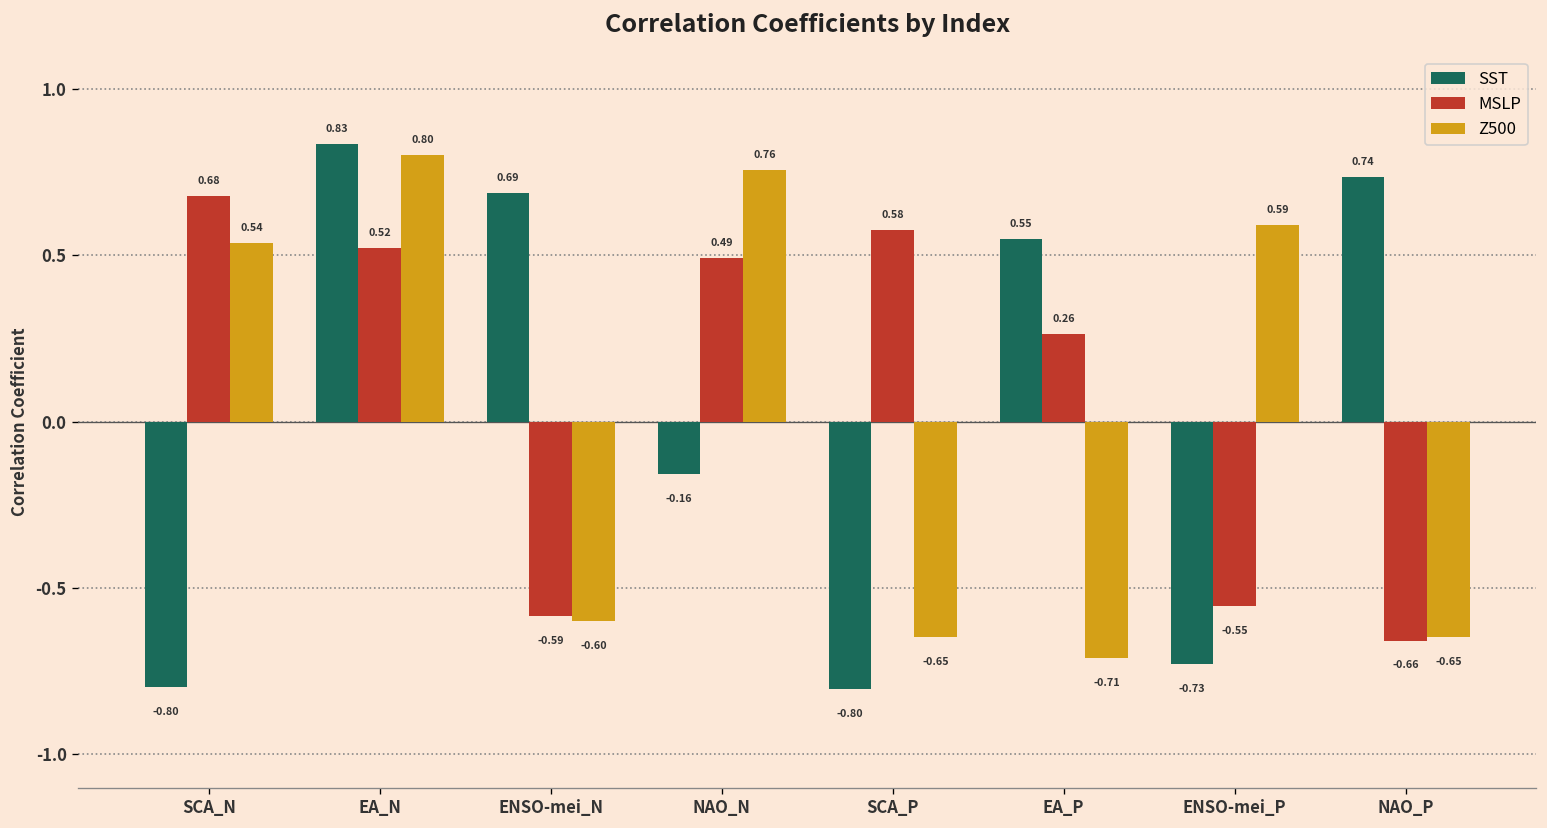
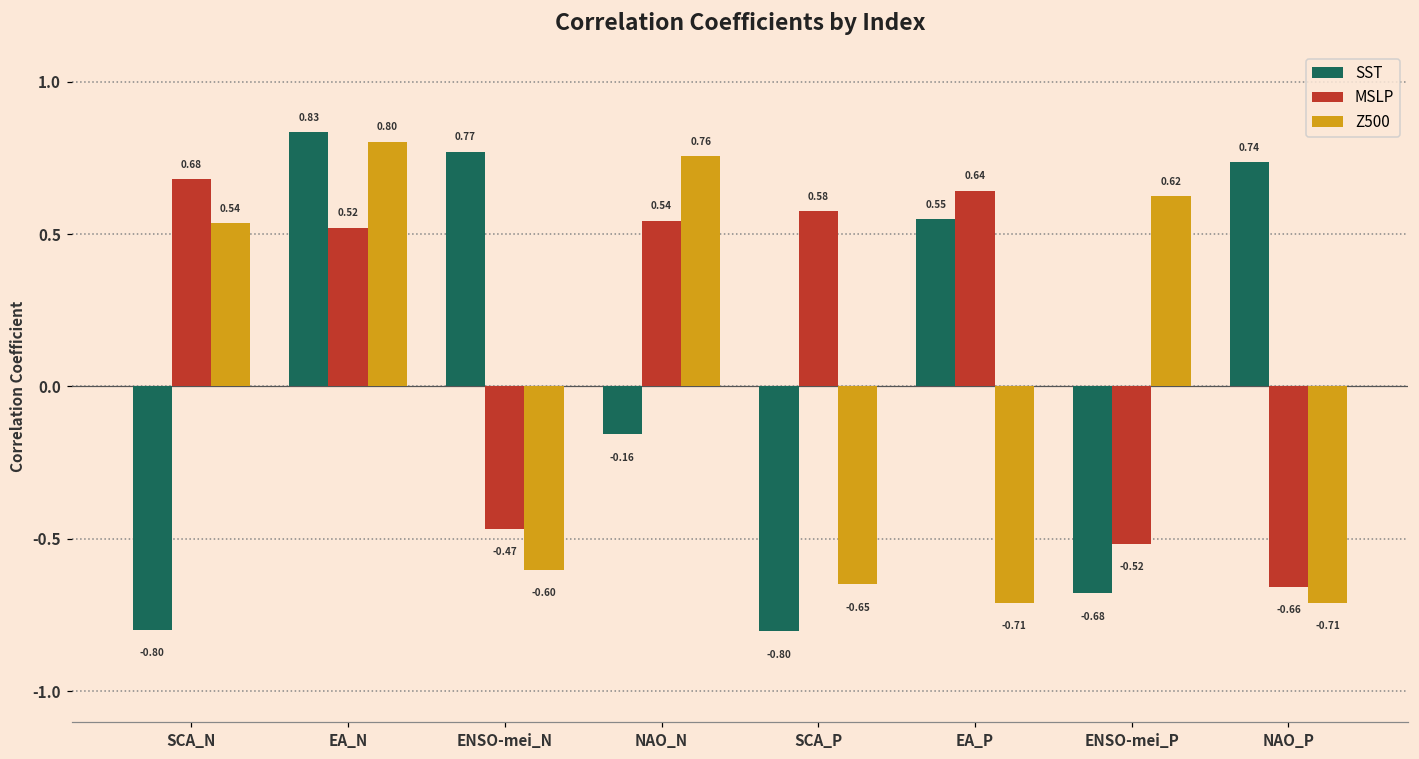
SST, ENSO-mei_N: 0.69 -> 0.77
MSLP, ENSO-mei_N: -0.59 -> -0.47
MSLP, NAO_N: 0.49 -> 0.54
MSLP, EA_P: 0.26 -> 0.64
SST, ENSO-mei_P: -0.73 -> -0.68
MSLP, ENSO-mei_P: -0.55 -> -0.52
Z500, ENSO-mei_P: 0.59 -> 0.62
Z500, NAO_P: -0.65 -> -0.71
